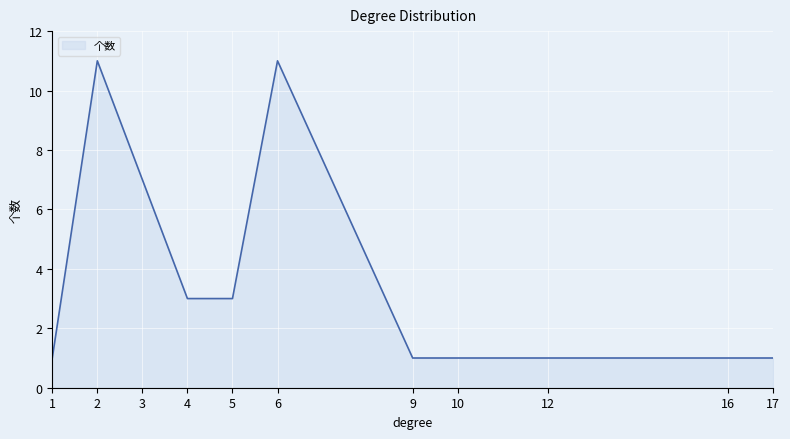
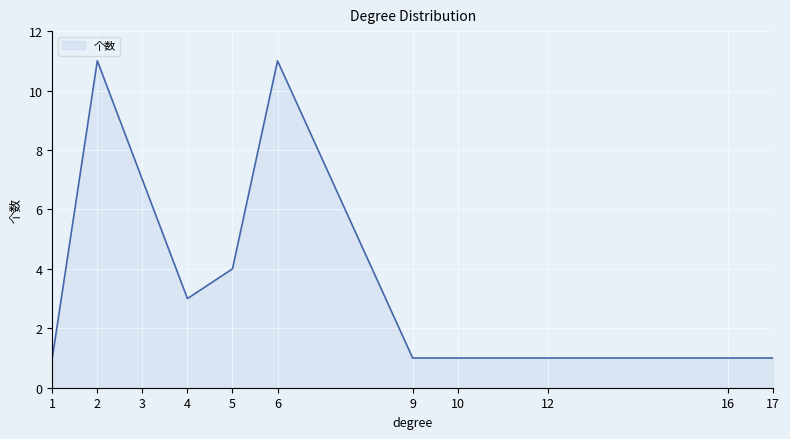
5: 3 -> 4
